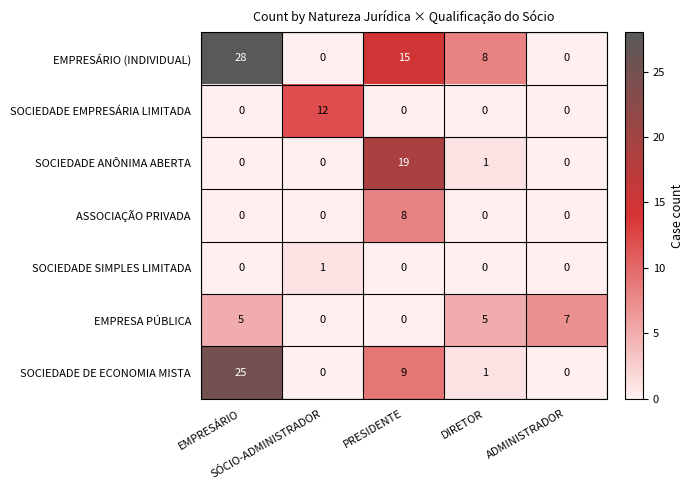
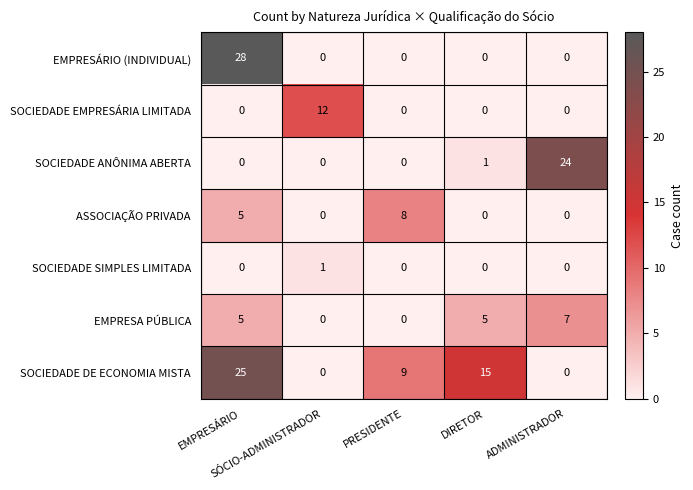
EMPRESÁRIO (INDIVIDUAL), PRESIDENTE: 15 -> 0
EMPRESÁRIO (INDIVIDUAL), DIRETOR: 8 -> 0
SOCIEDADE ANÔNIMA ABERTA, PRESIDENTE: 19 -> 0
SOCIEDADE ANÔNIMA ABERTA, ADMINISTRADOR: 0 -> 24
ASSOCIAÇÃO PRIVADA, EMPRESÁRIO: 0 -> 5
SOCIEDADE DE ECONOMIA MISTA, DIRETOR: 1 -> 15
